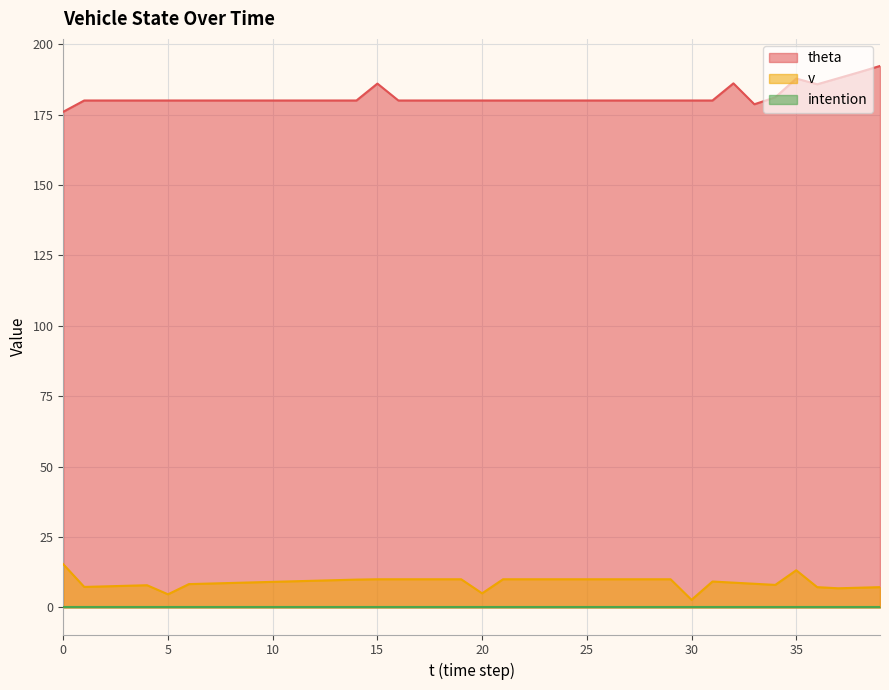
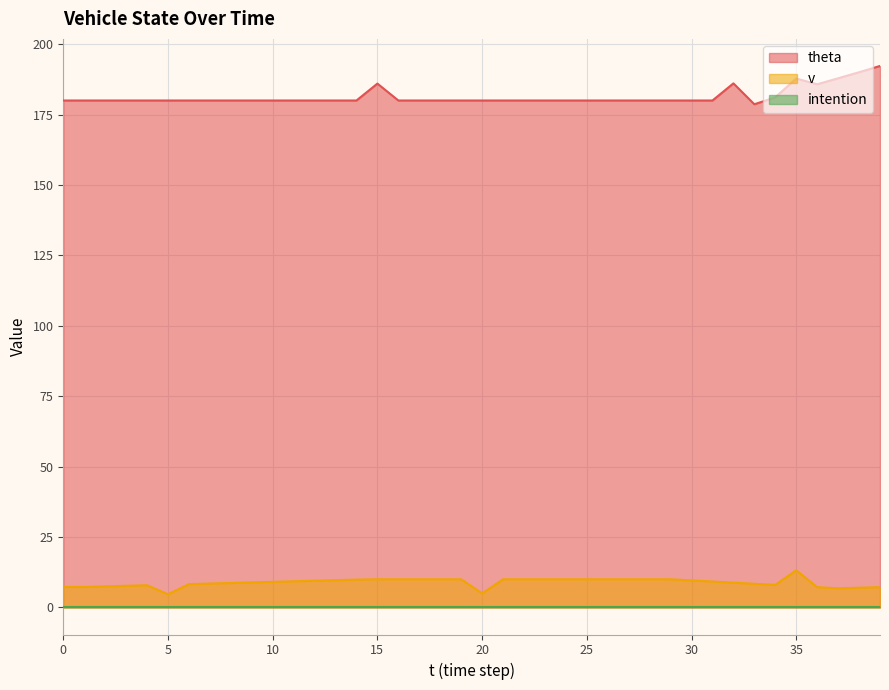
theta, 0: 176 -> 180
v, 0: 15 -> 7
v, 30: 3 -> 10
